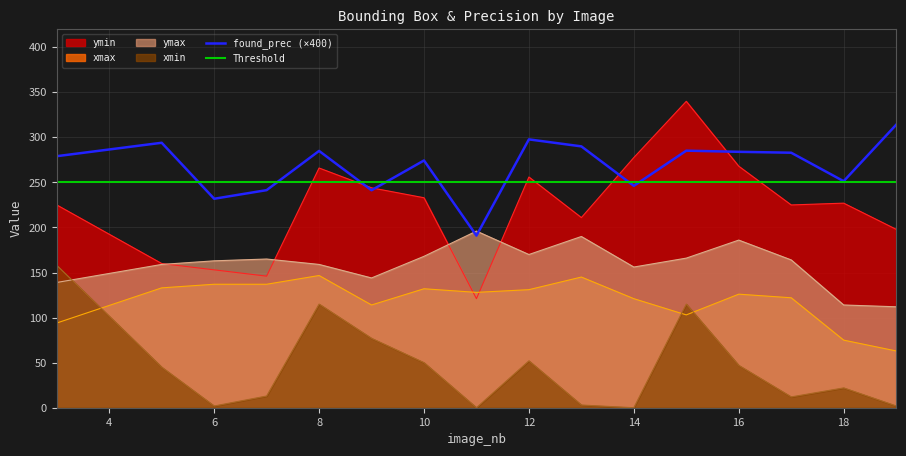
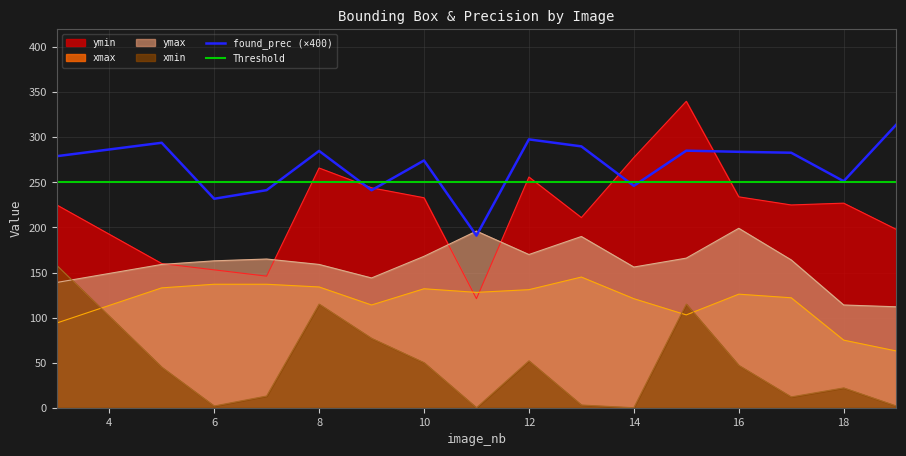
xmax, 8: 150 -> 130
ymin, 16: 270 -> 230
ymax, 16: 190 -> 200
